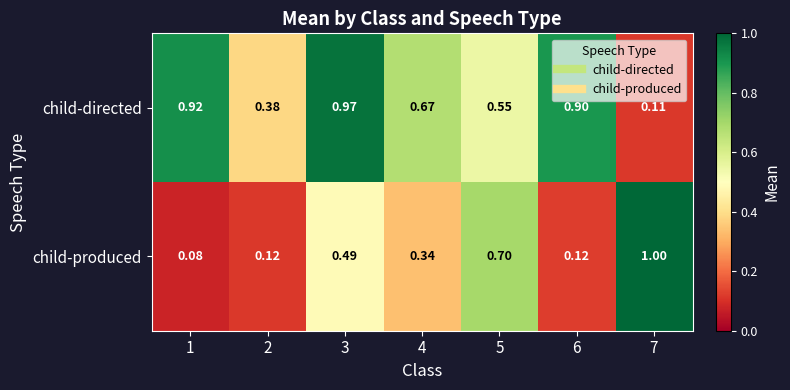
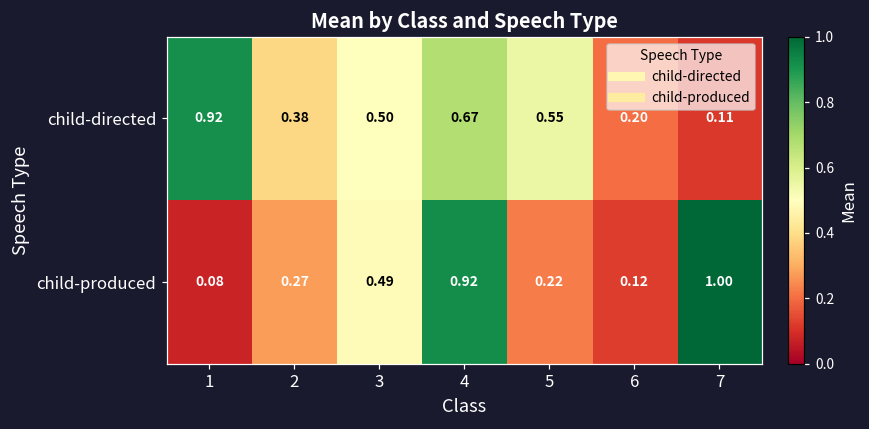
child-directed, 3: 0.97 -> 0.50
child-directed, 6: 0.90 -> 0.20
child-produced, 2: 0.12 -> 0.27
child-produced, 4: 0.34 -> 0.92
child-produced, 5: 0.70 -> 0.22
